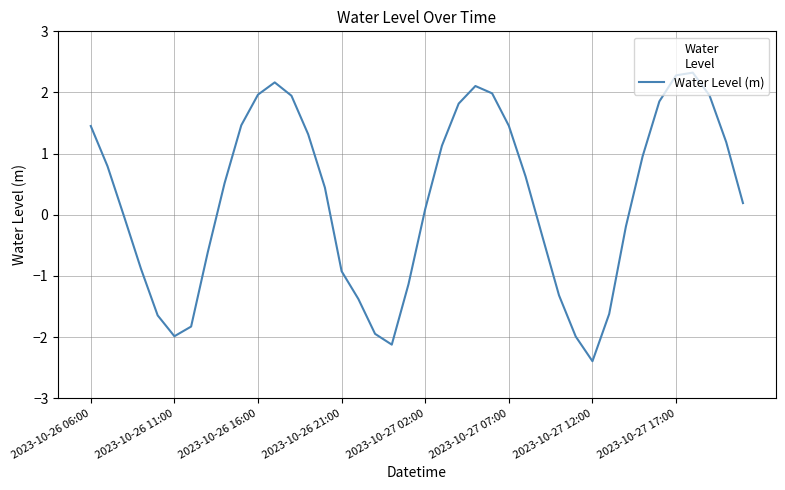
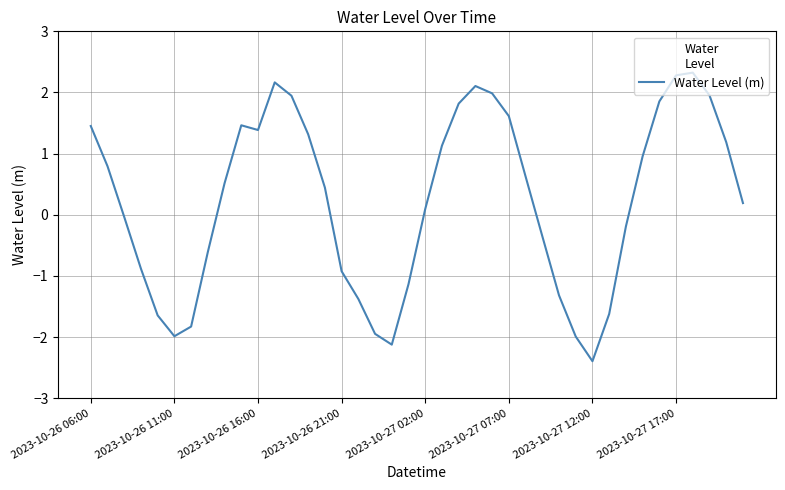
2023-10-26 16:00: 2.0 -> 1.4
2023-10-27 07:00: 1.5 -> 1.6
